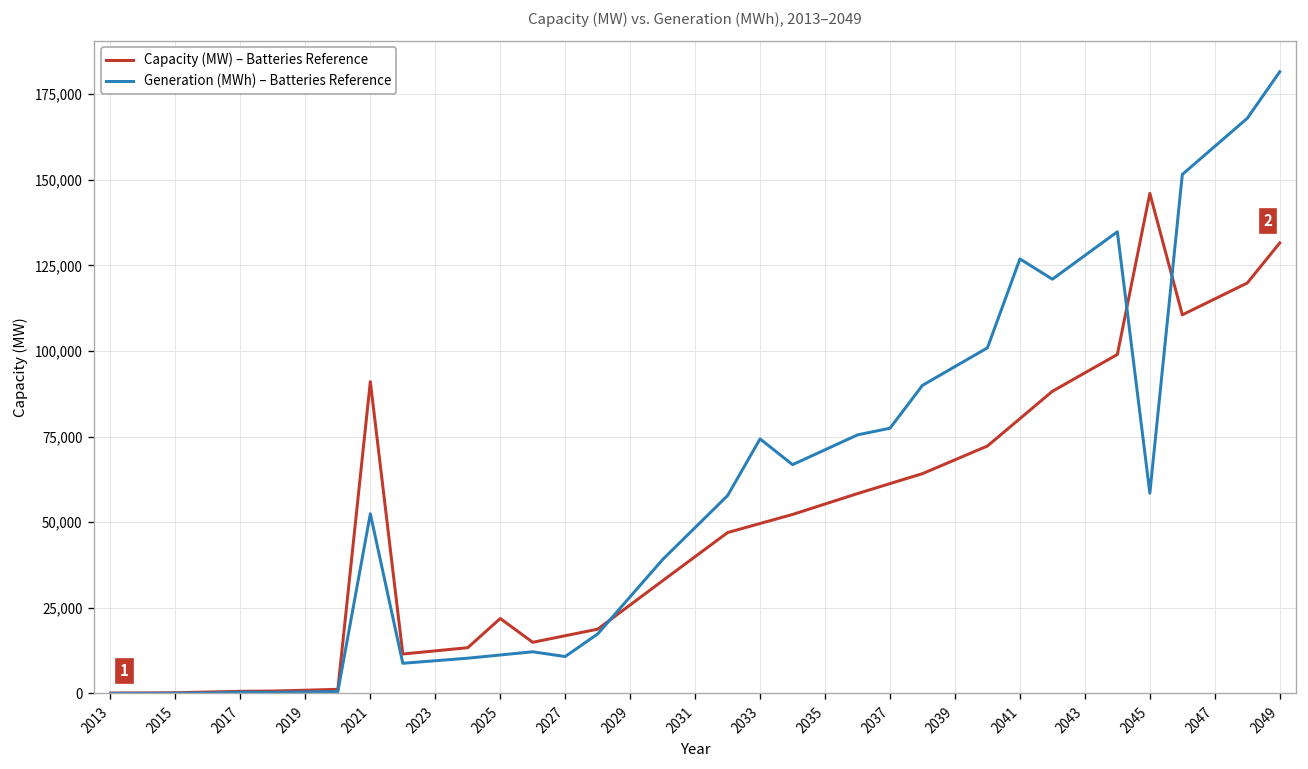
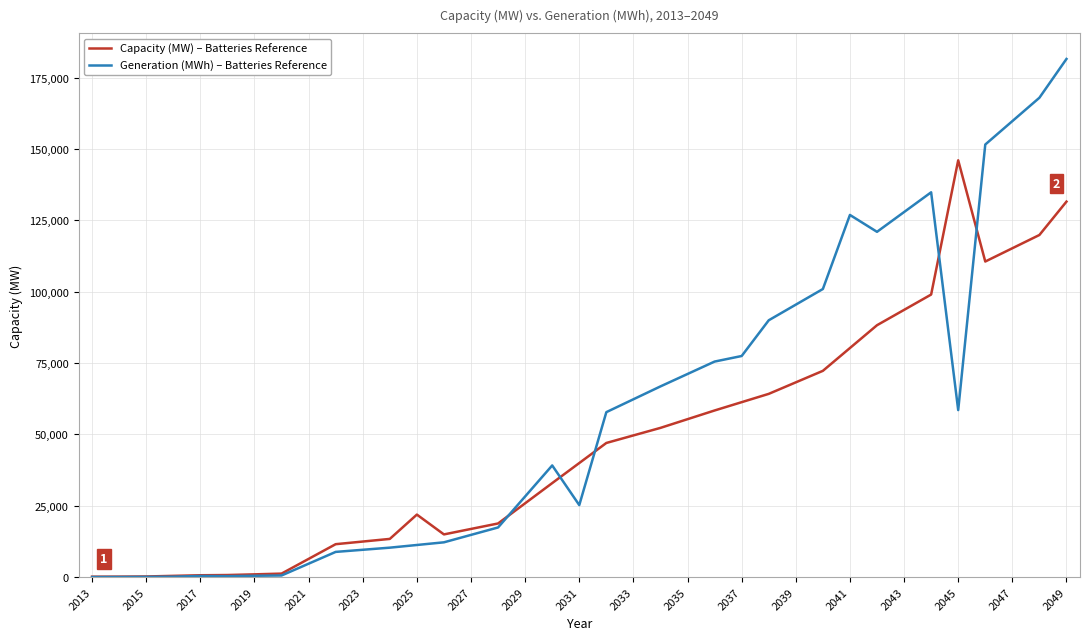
Capacity (MW) – Batteries Reference, 2021: 91,000 -> 6,000
Generation (MWh) – Batteries Reference, 2021: 52,000 -> 5,000
Generation (MWh) – Batteries Reference, 2027: 11,000 -> 15,000
Generation (MWh) – Batteries Reference, 2031: 48,000 -> 25,000
Generation (MWh) – Batteries Reference, 2033: 74,000 -> 62,000
